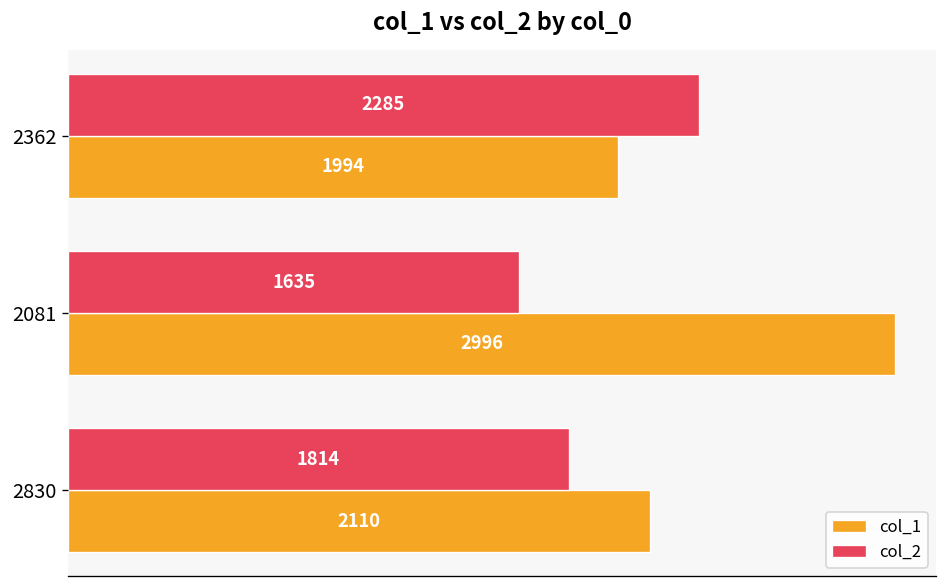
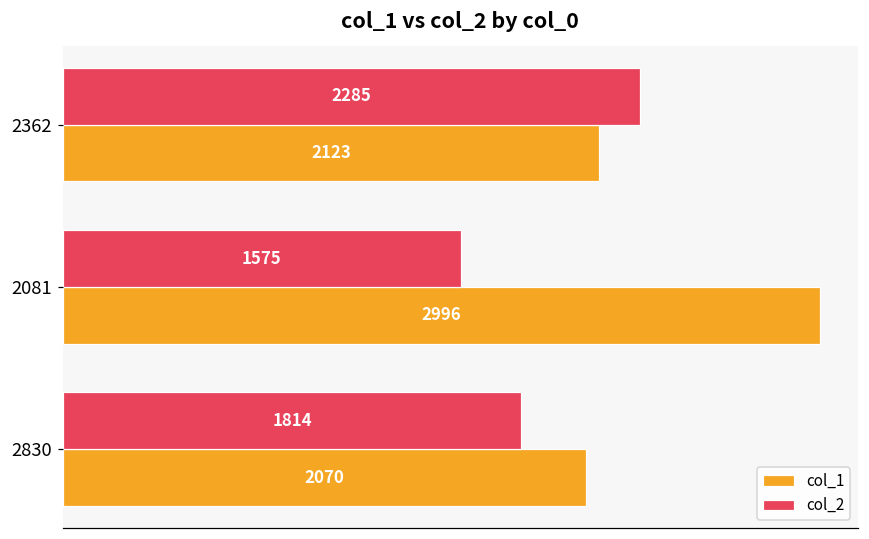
col_1, 2362: 1994 -> 2123
col_2, 2081: 1635 -> 1575
col_1, 2830: 2110 -> 2070
